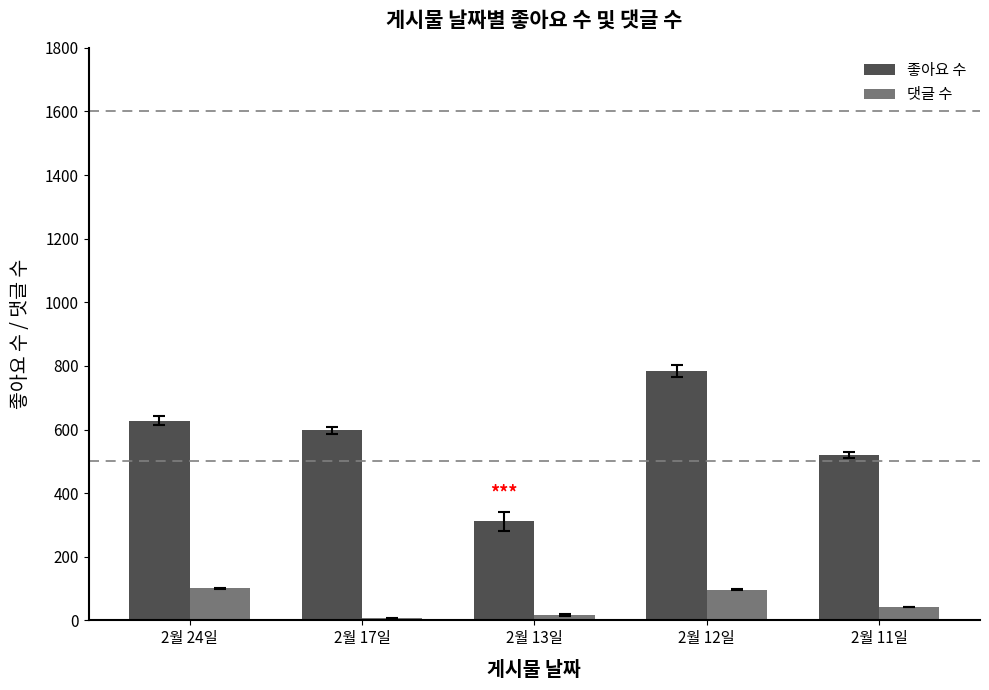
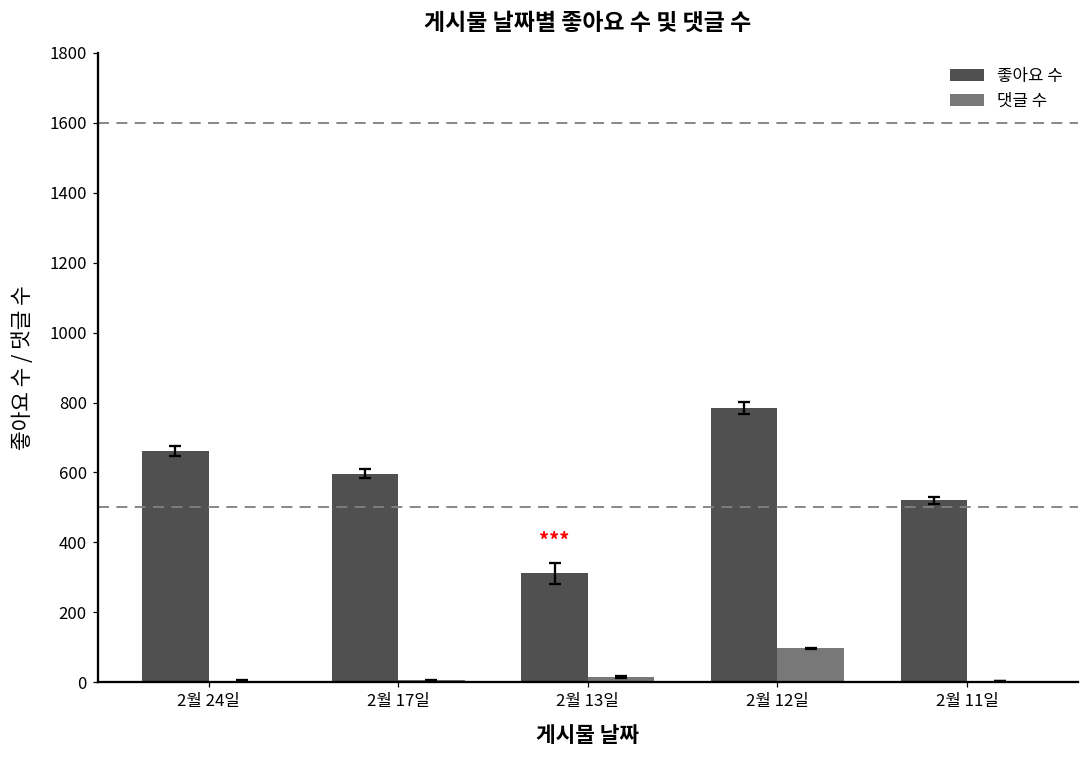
좋아요 수, 2월 24일: 630 -> 660
댓글 수, 2월 24일: 100 -> 10
댓글 수, 2월 11일: 40 -> 0
